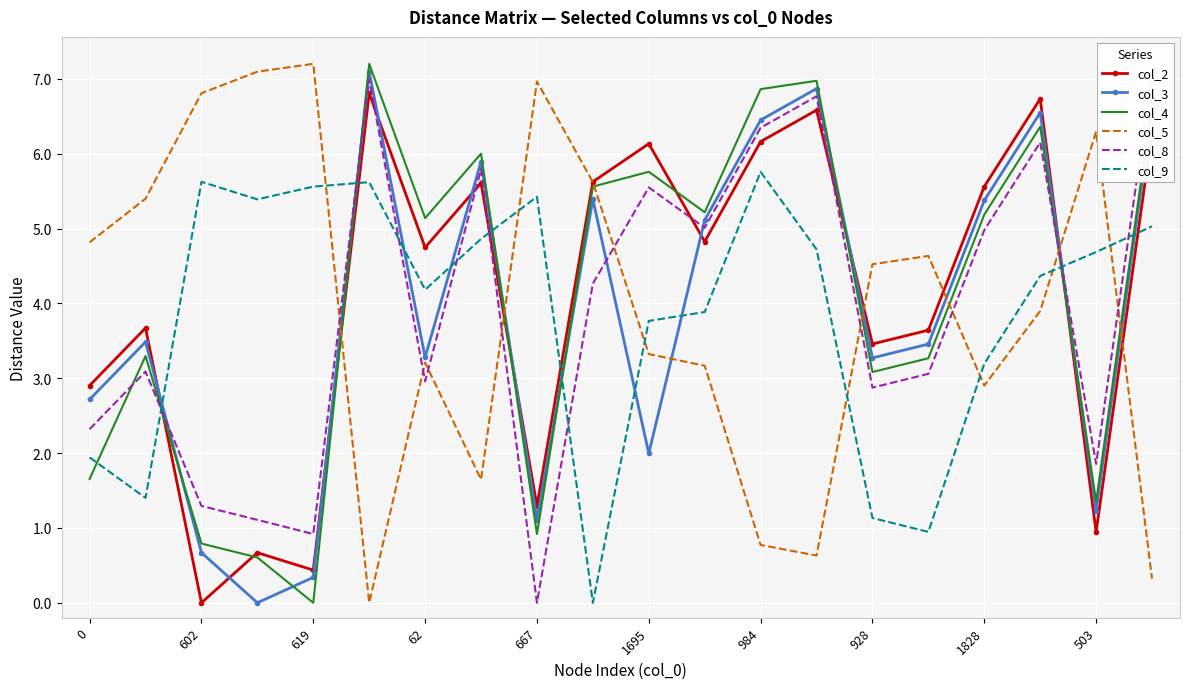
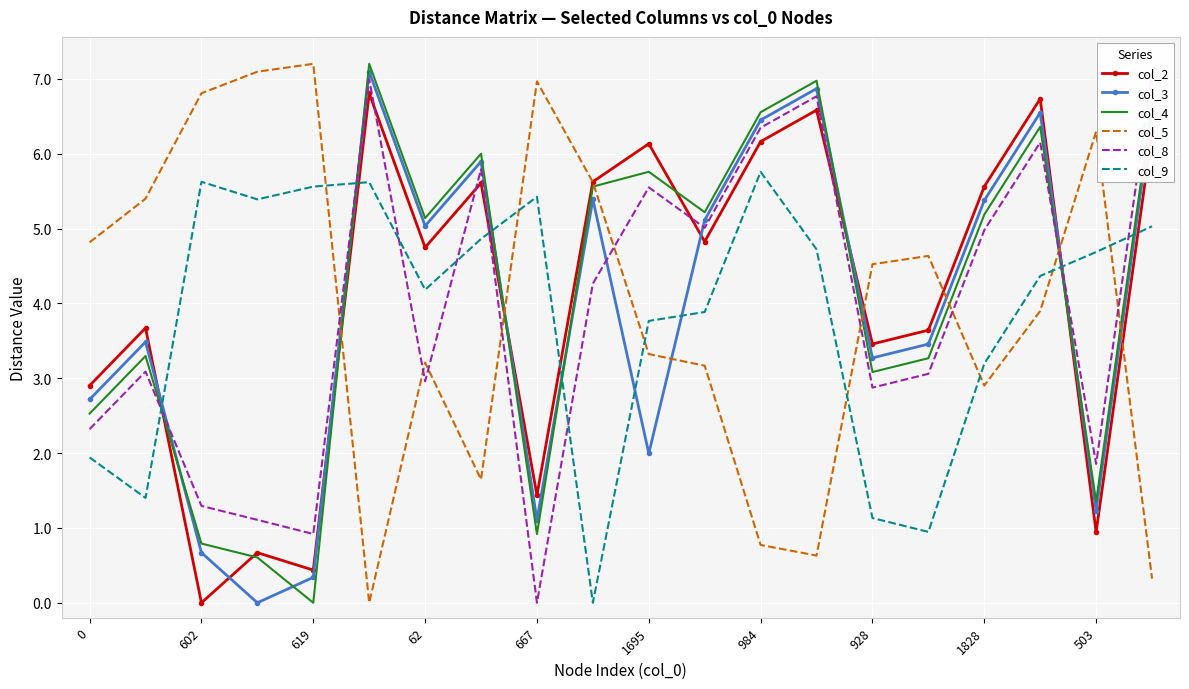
col_4, 0: 1.7 -> 2.5
col_3, 62: 3.3 -> 5.0
col_2, 667: 1.3 -> 1.4
col_4, 984: 6.9 -> 6.6
